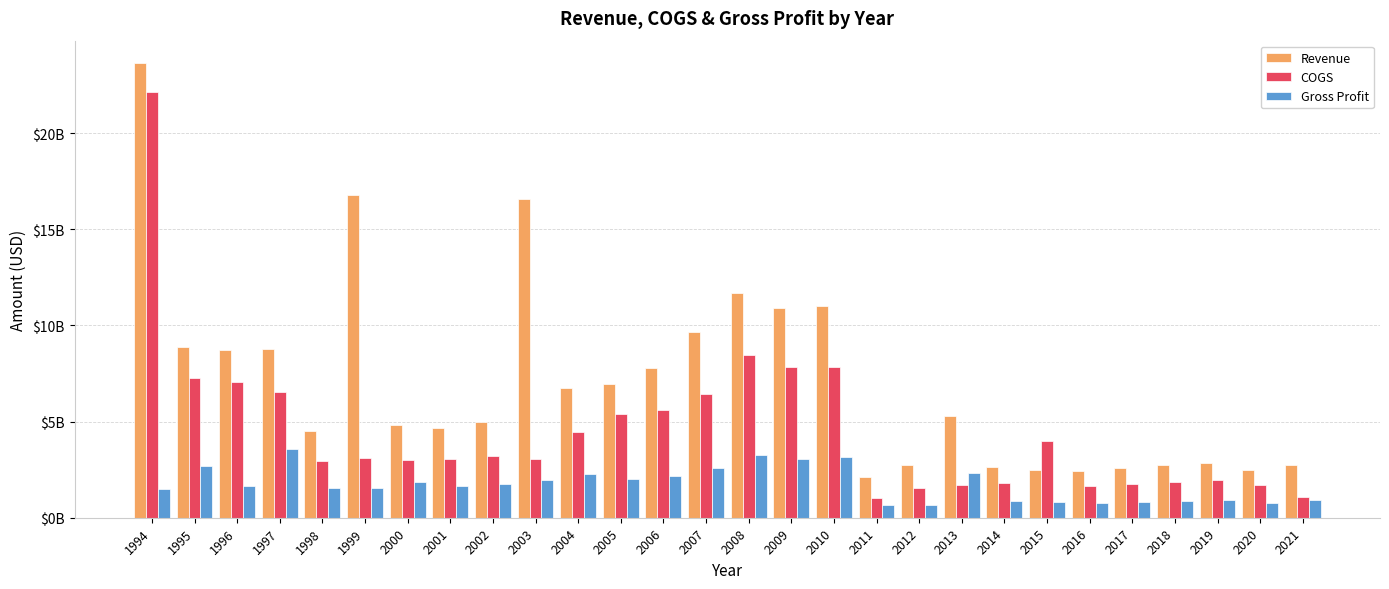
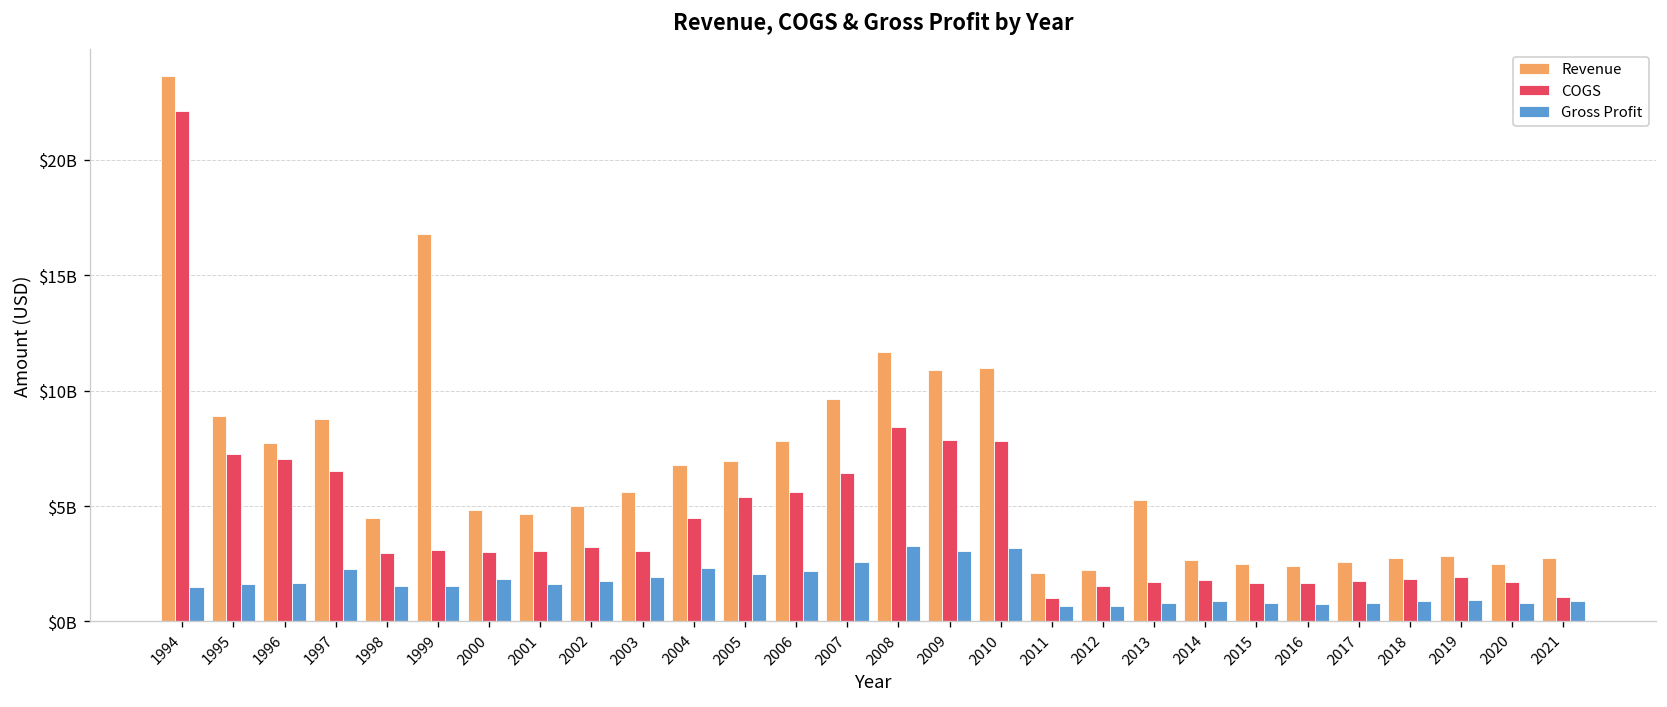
Gross Profit, 1995: $2700000000 -> $1600000000
Revenue, 1996: $8700000000 -> $7800000000
Gross Profit, 1997: $3600000000 -> $2300000000
Revenue, 2003: $16600000000 -> $5600000000
Revenue, 2012: $2700000000 -> $2200000000
Gross Profit, 2013: $2300000000 -> $800000000
COGS, 2015: $4000000000 -> $1700000000
